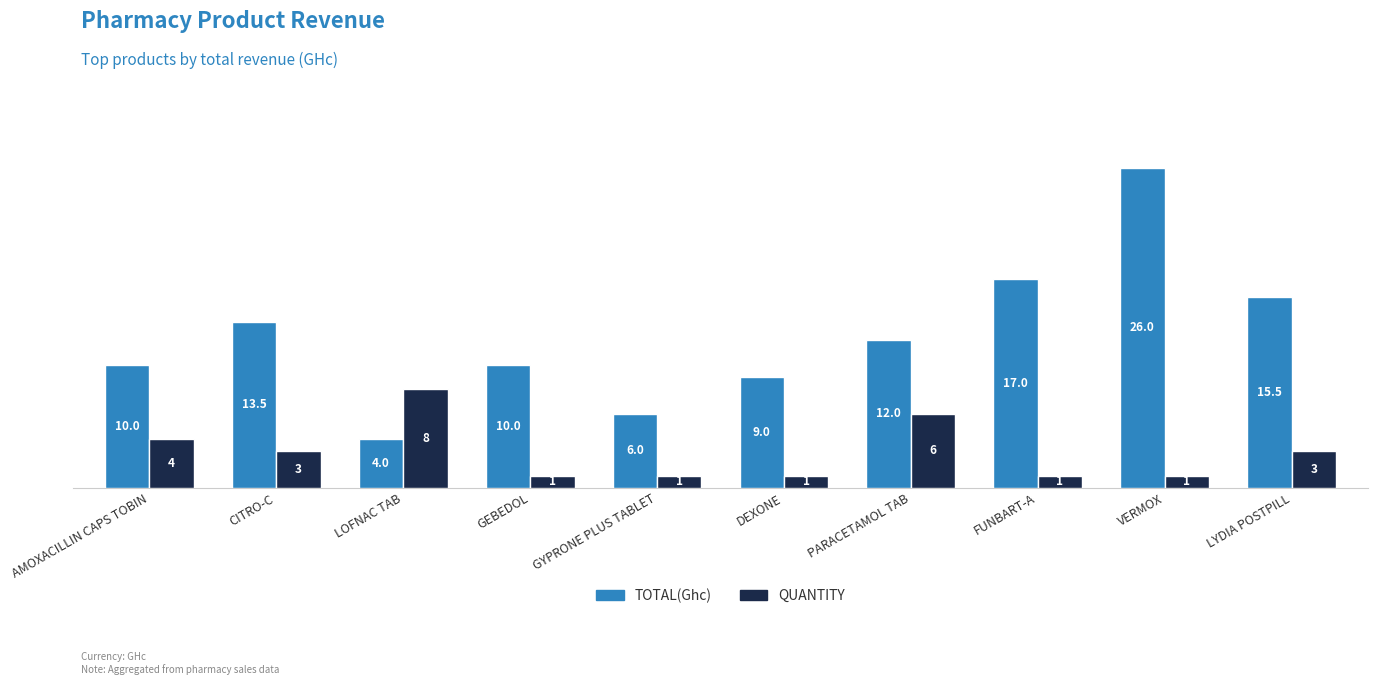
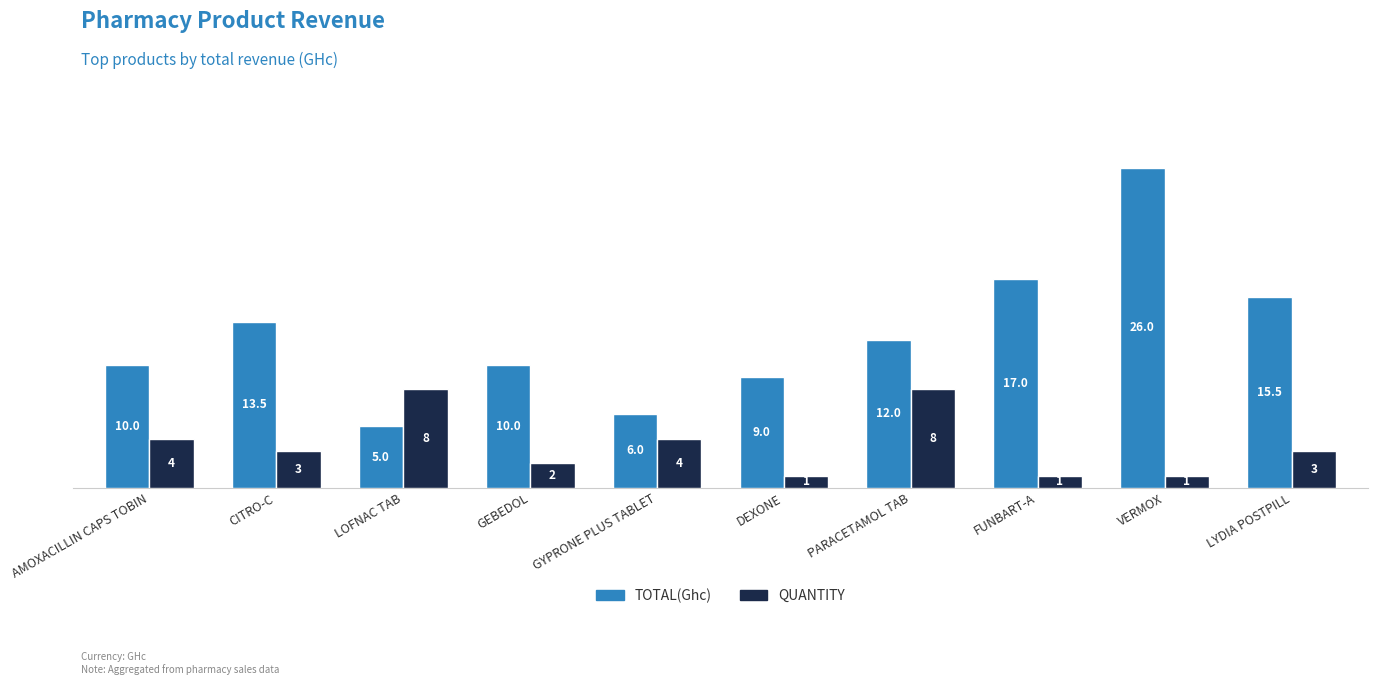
TOTAL(Ghc), LOFNAC TAB: 4.0 -> 5.0
QUANTITY, GEBEDOL: 1 -> 2
QUANTITY, GYPRONE PLUS TABLET: 1 -> 4
QUANTITY, PARACETAMOL TAB: 6 -> 8
